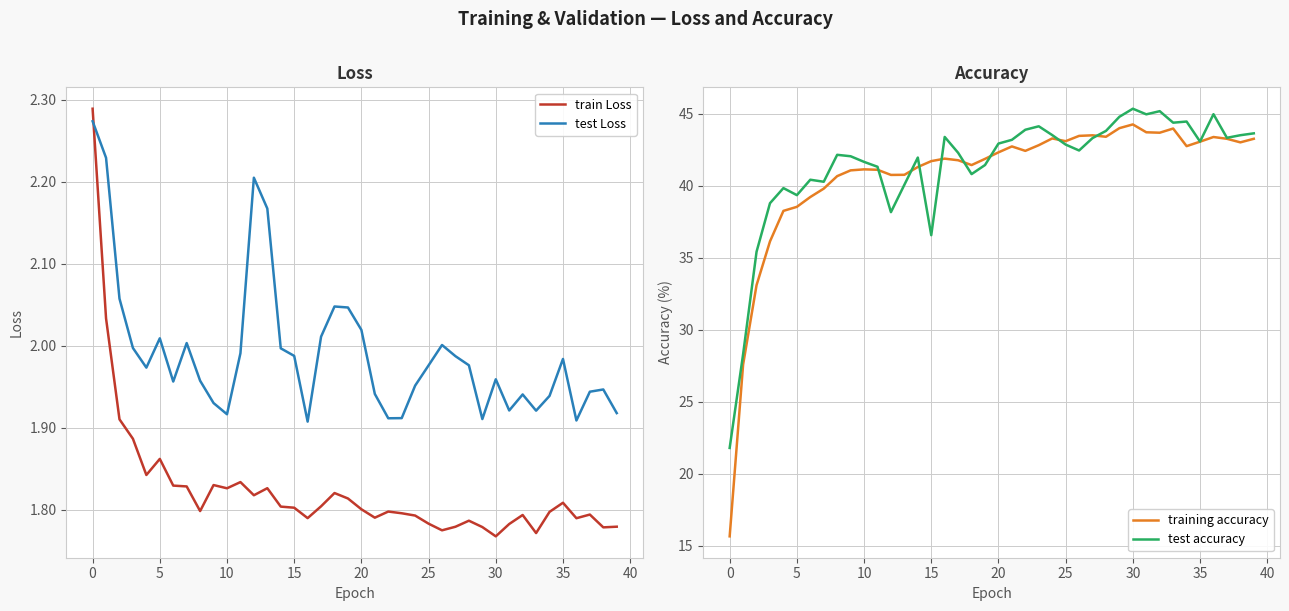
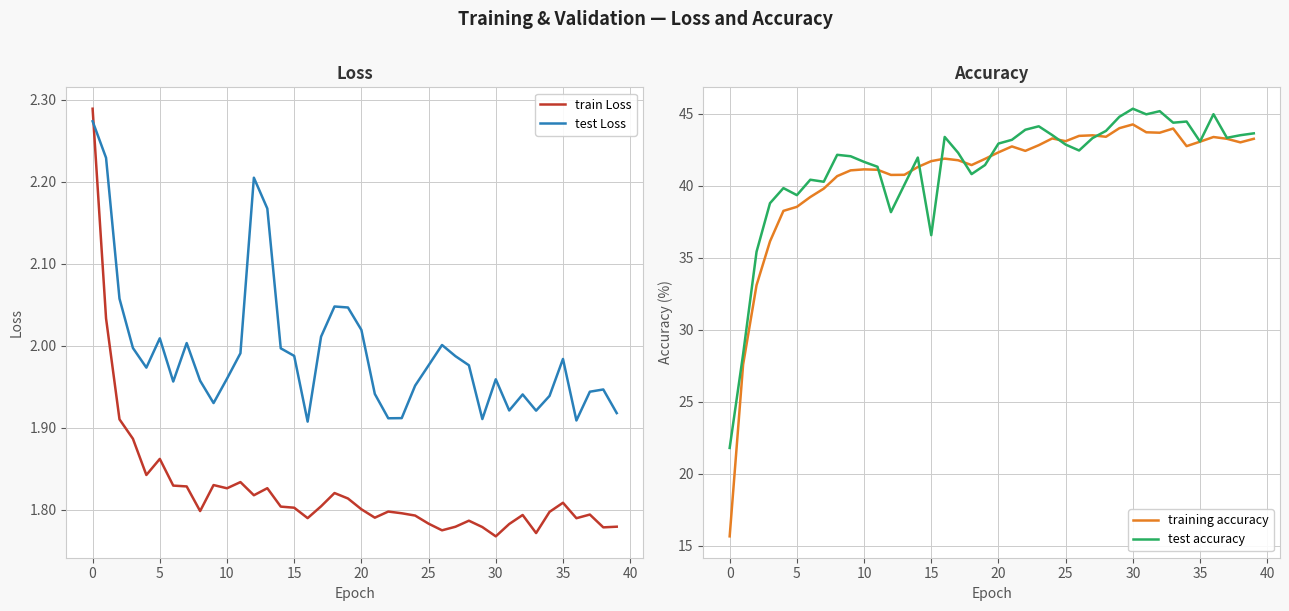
Loss, test Loss, 10: 1.92 -> 1.96
